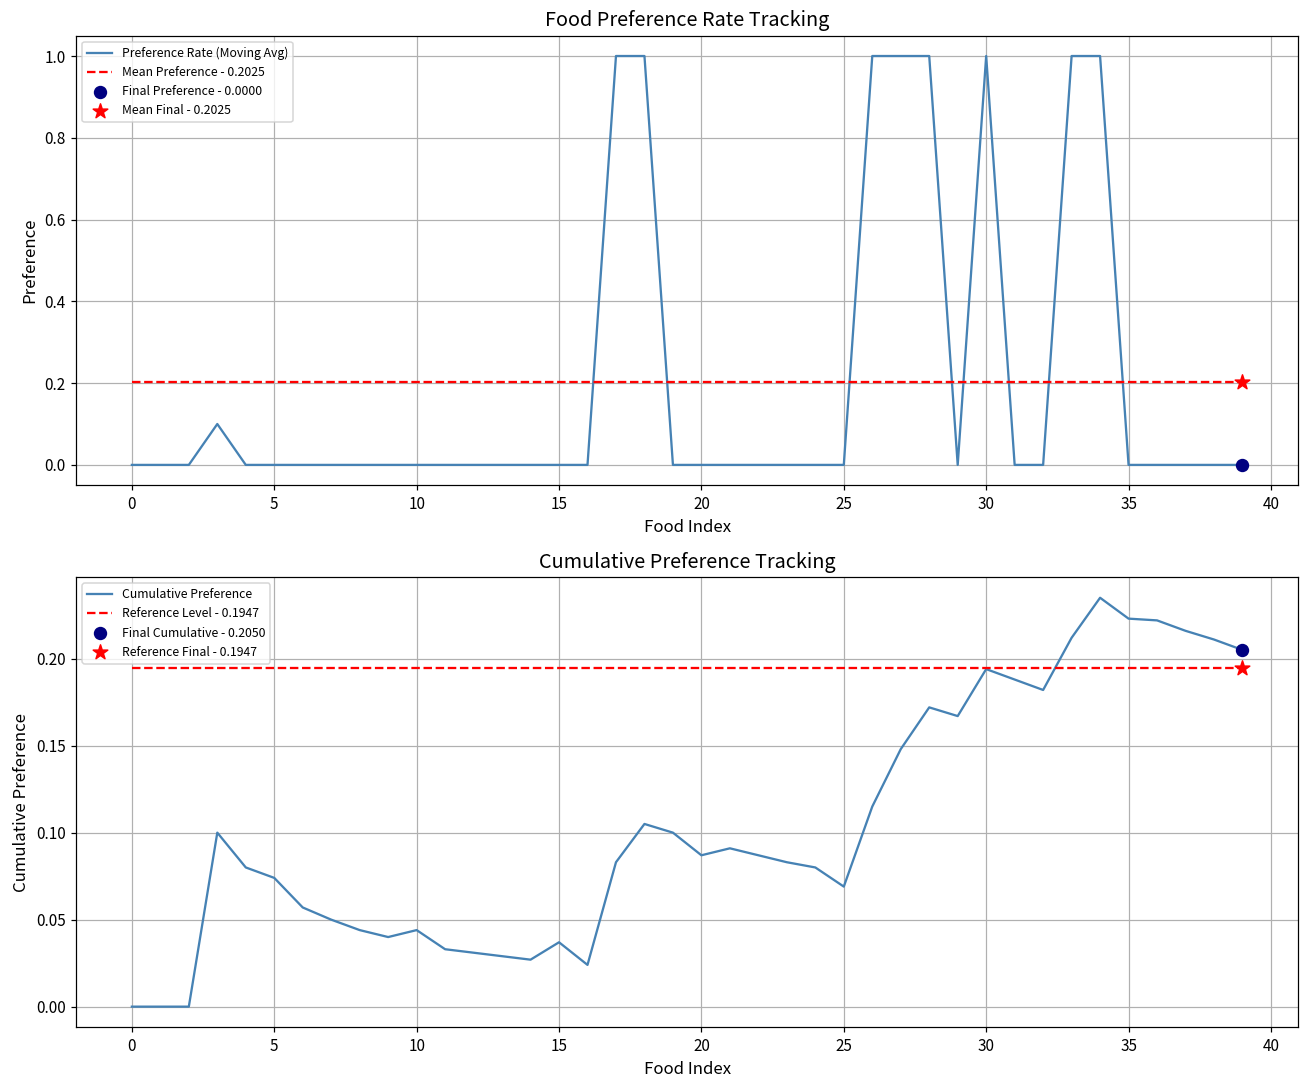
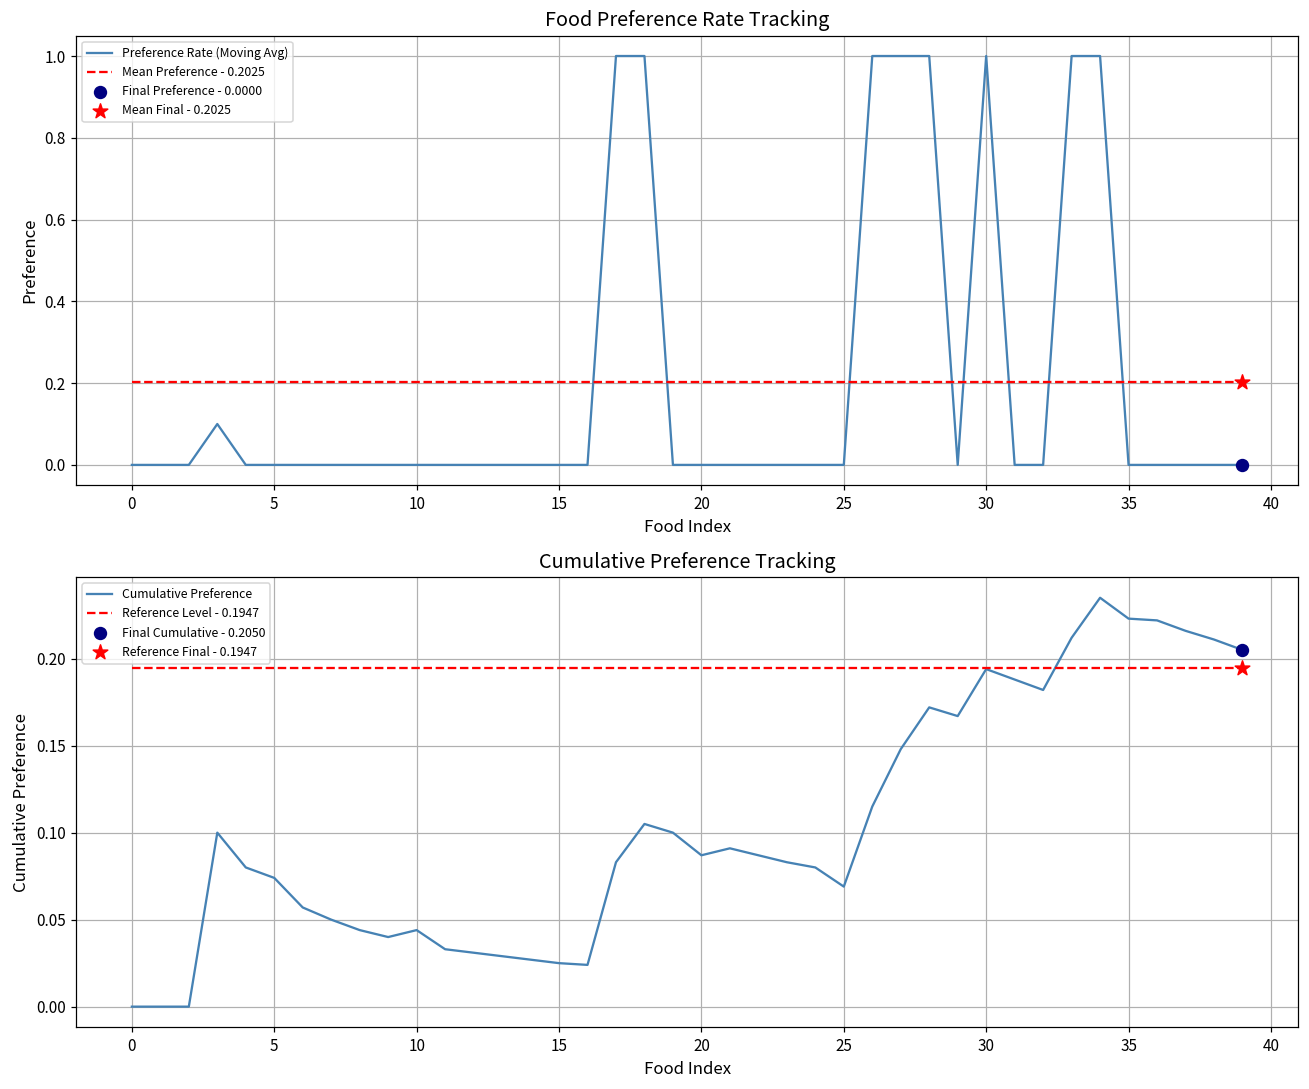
Cumulative Preference Tracking, Cumulative Preference, 15: 0.037 -> 0.025
